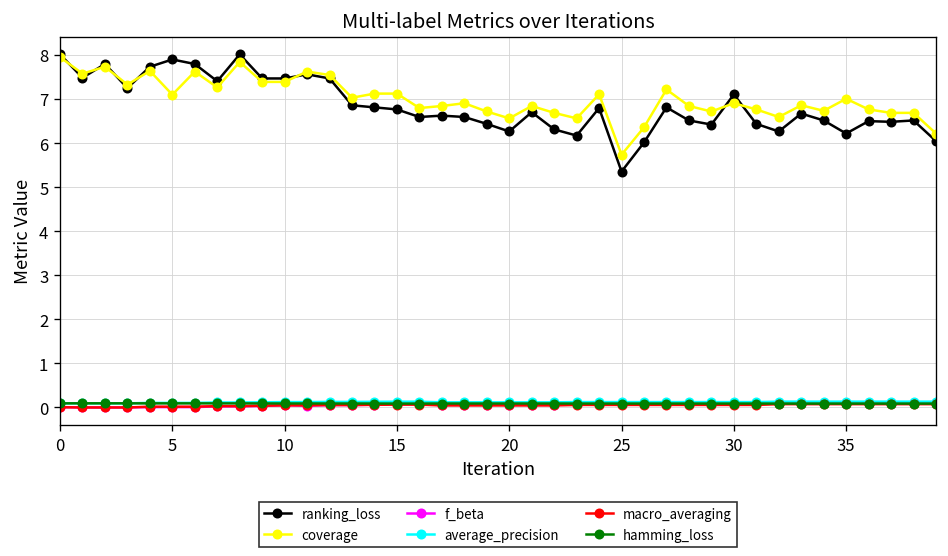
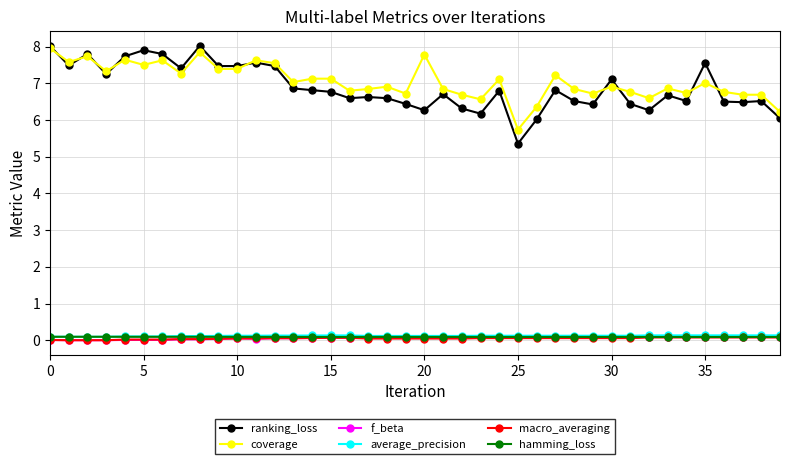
coverage, 5: 7.1 -> 7.5
coverage, 20: 6.6 -> 7.8
ranking_loss, 35: 6.2 -> 7.6
